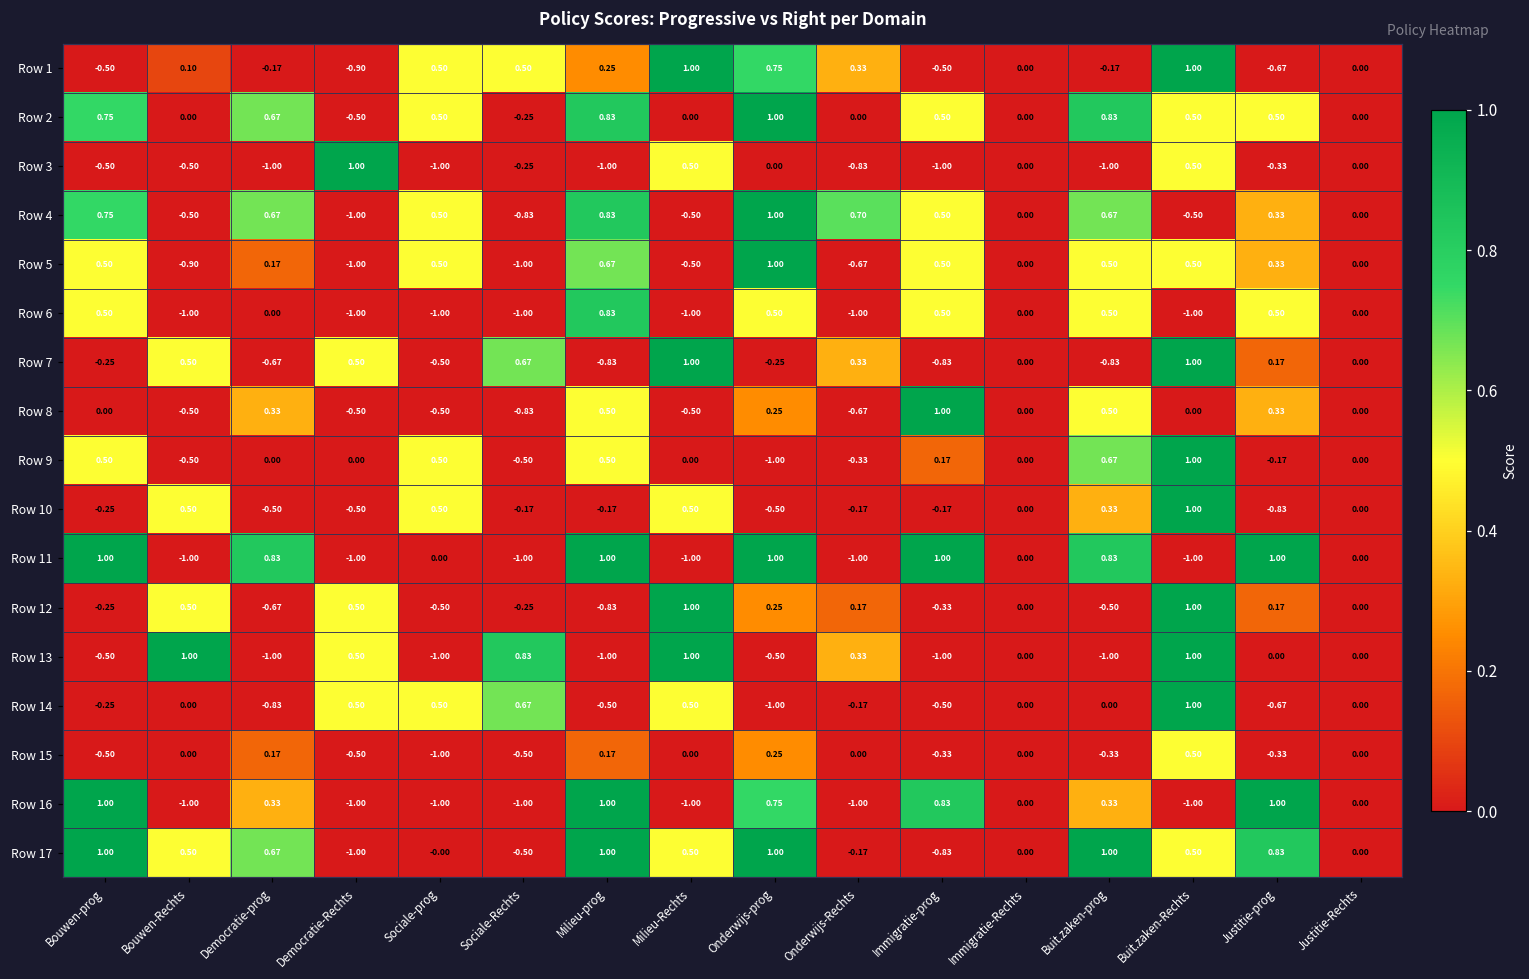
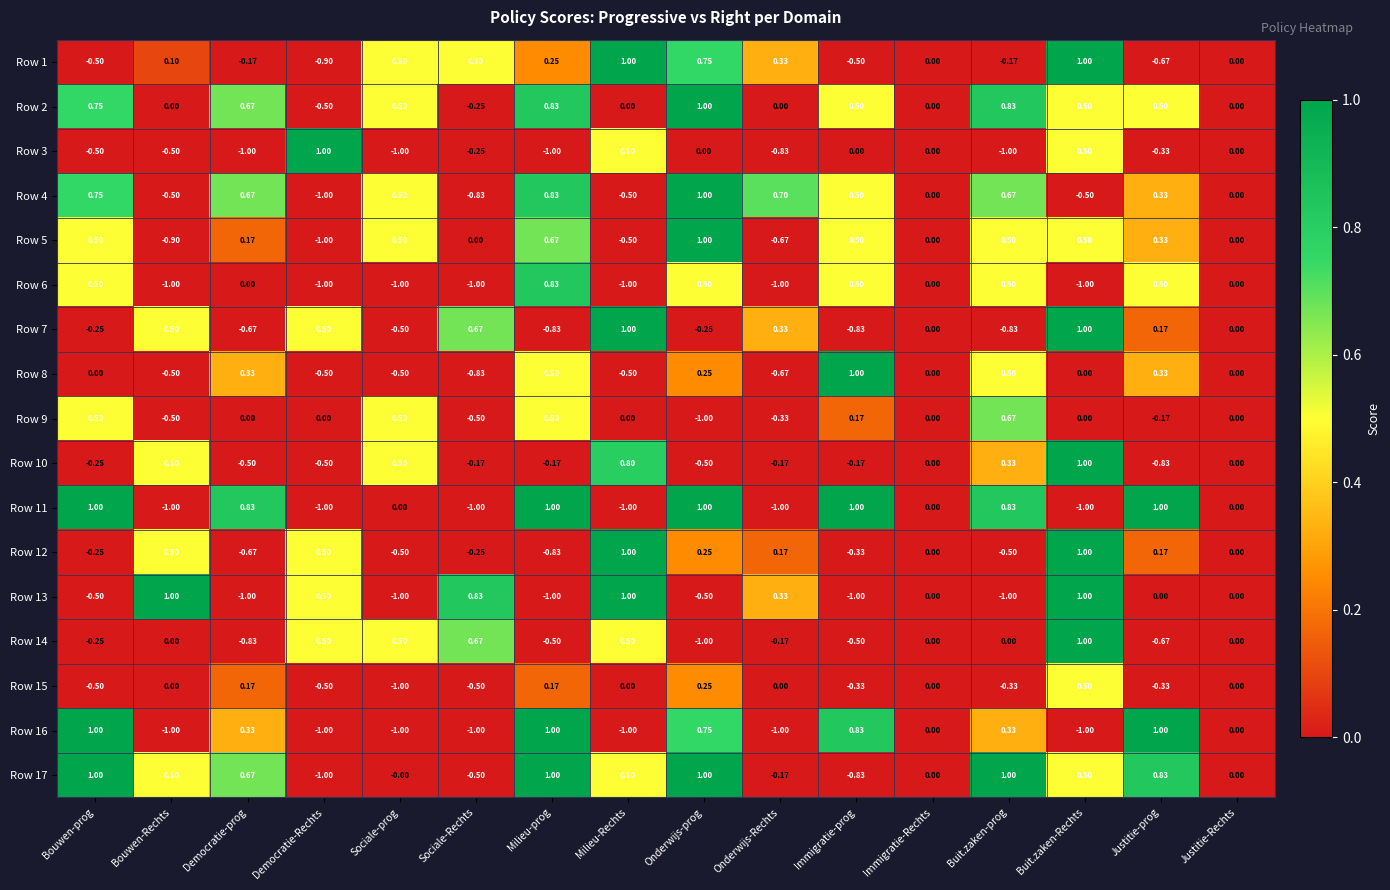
Row 3, Immigratie-prog: -1.00 -> 0.00
Row 5, Sociale-Rechts: -1.00 -> 0.00
Row 9, Buit.zaken-Rechts: 1.00 -> 0.00
Row 10, Milieu-Rechts: 0.50 -> 0.80
